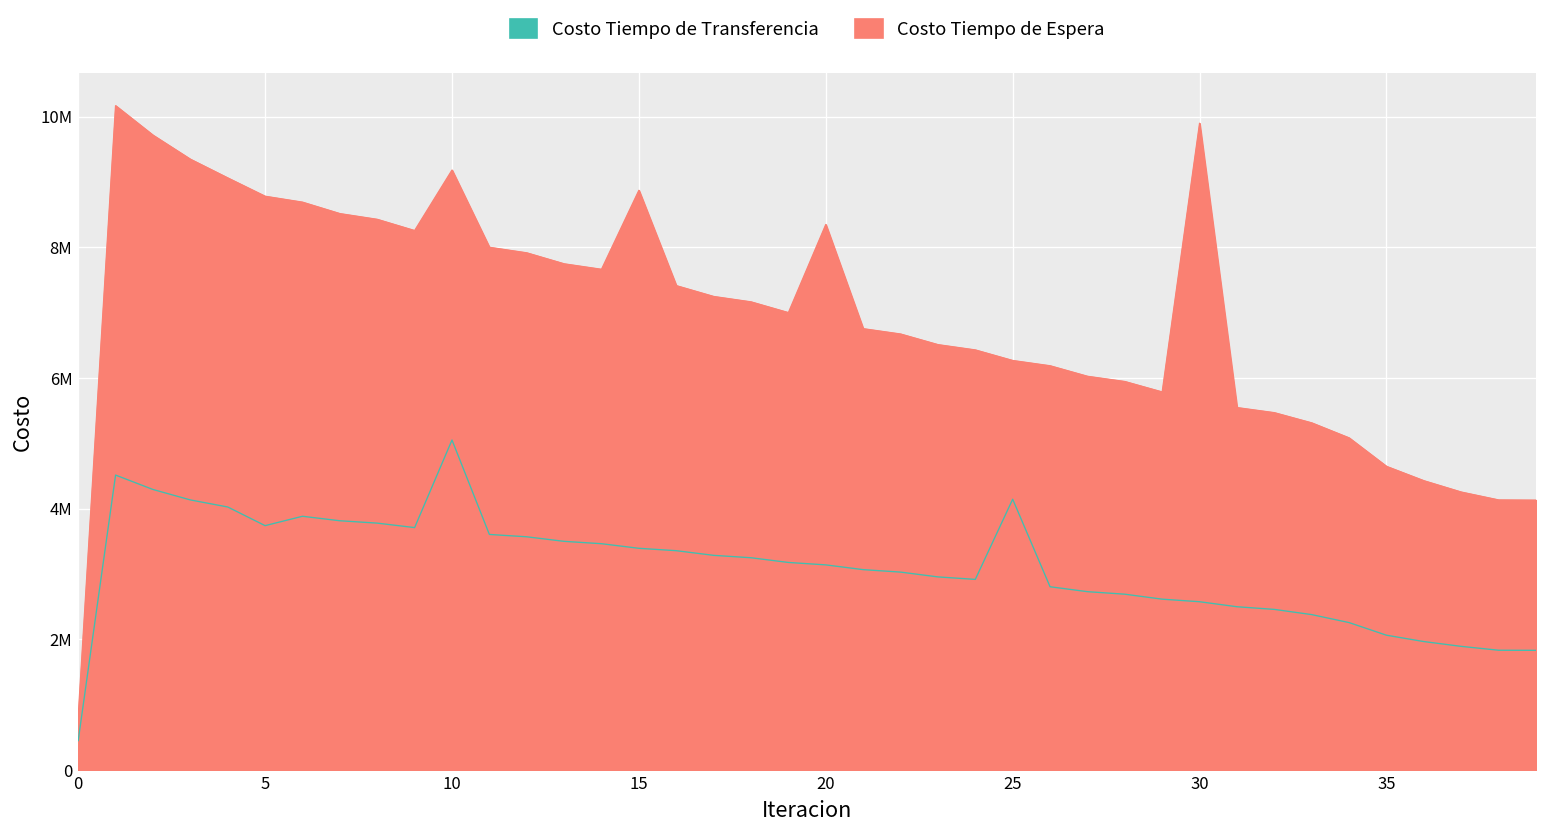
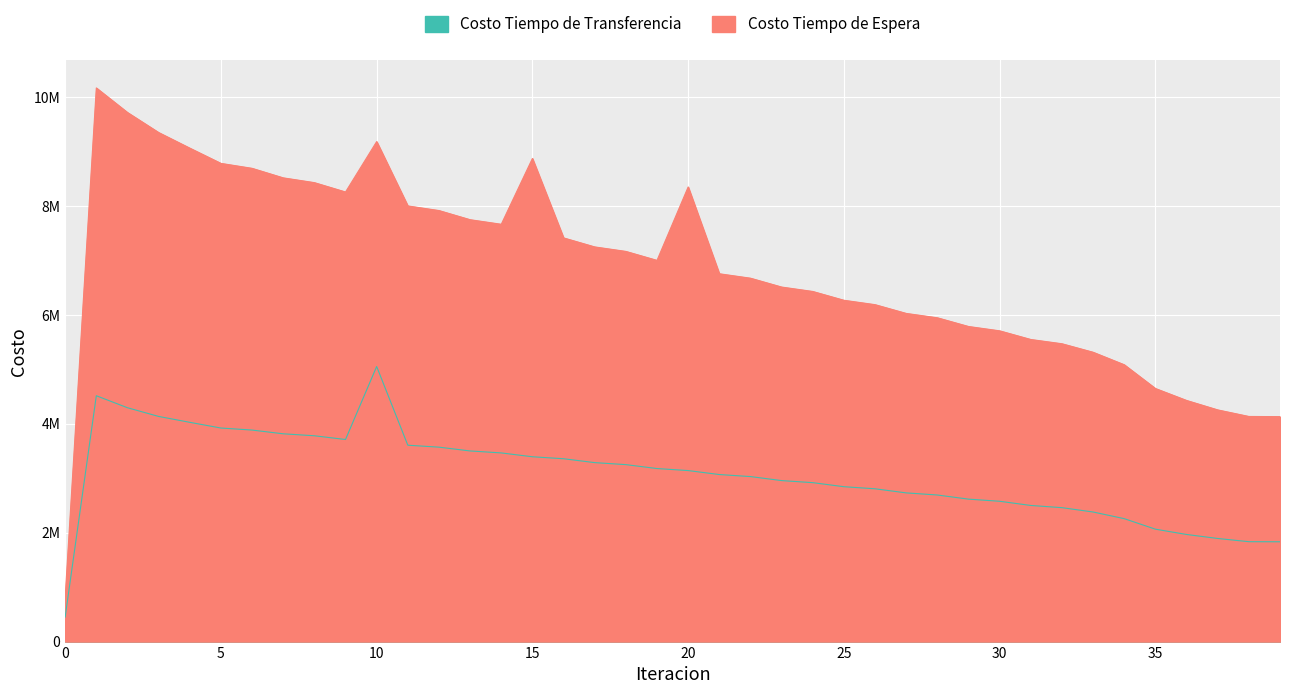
Costo Tiempo de Transferencia, 5: 3700000 -> 3900000
Costo Tiempo de Transferencia, 25: 4100000 -> 2800000
Costo Tiempo de Espera, 30: 9900000 -> 5700000
